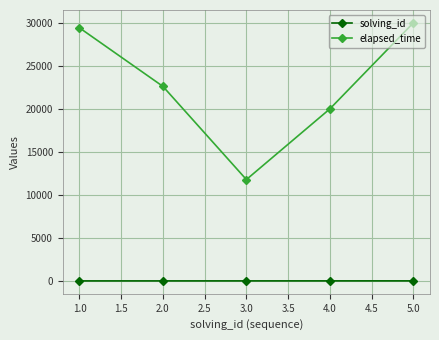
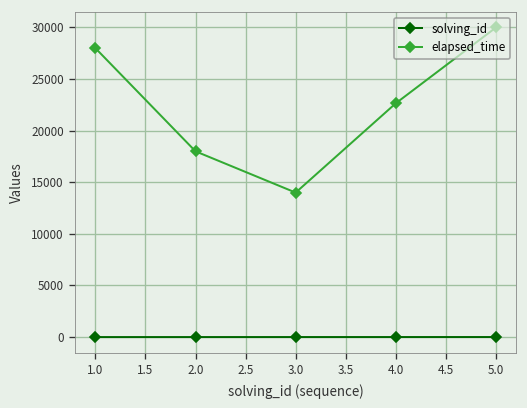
elapsed_time, 1.0: 29000 -> 28000
elapsed_time, 2.0: 23000 -> 18000
elapsed_time, 3.0: 12000 -> 14000
elapsed_time, 4.0: 20000 -> 23000
